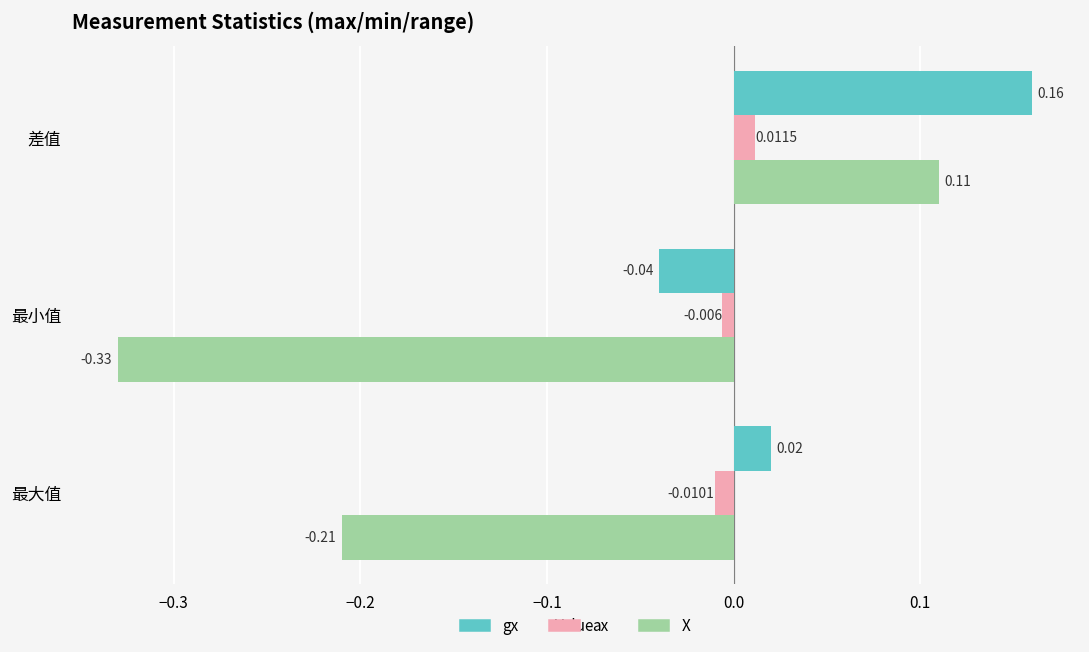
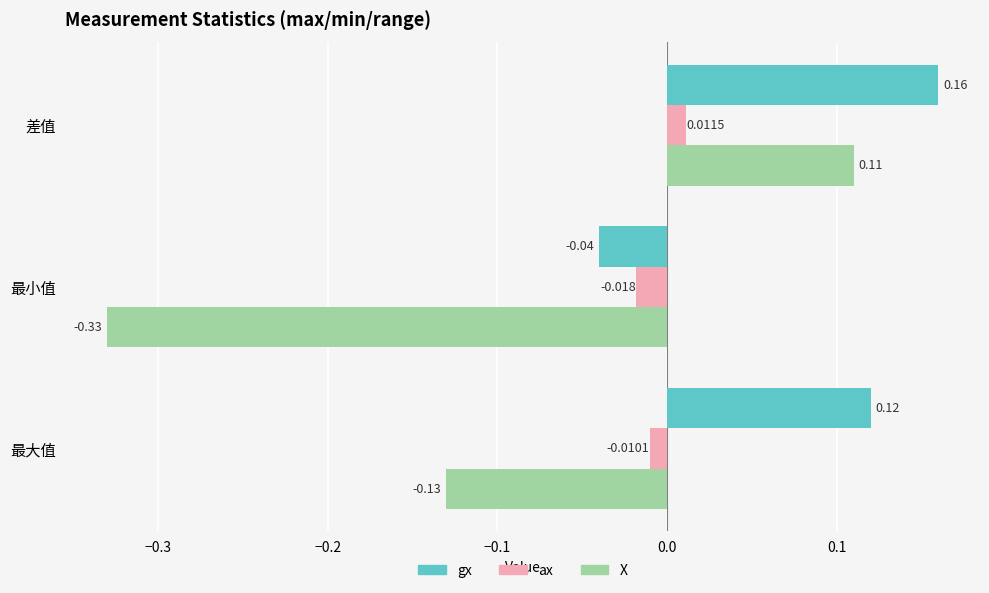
ax, 最小值: -0.006 -> -0.018
gx, 最大值: 0.02 -> 0.12
X, 最大值: -0.21 -> -0.13
